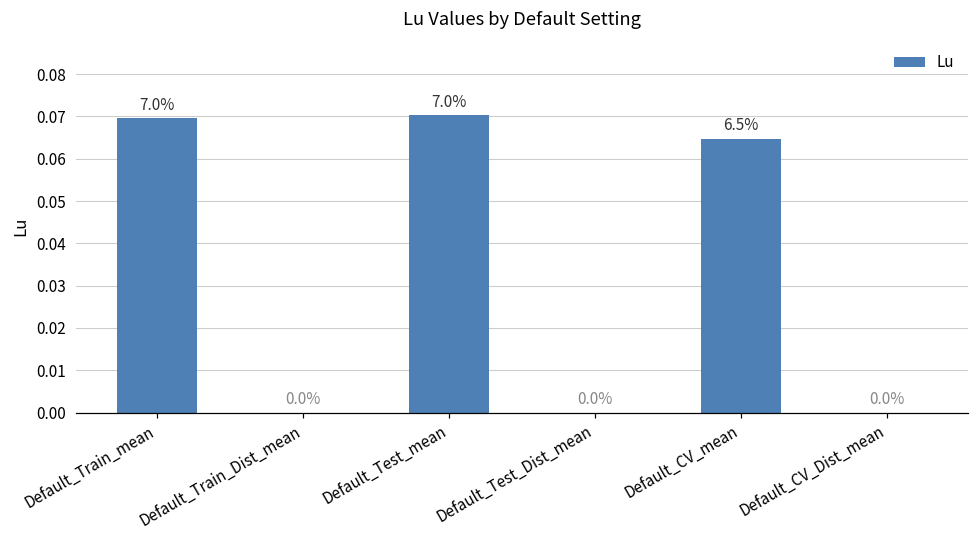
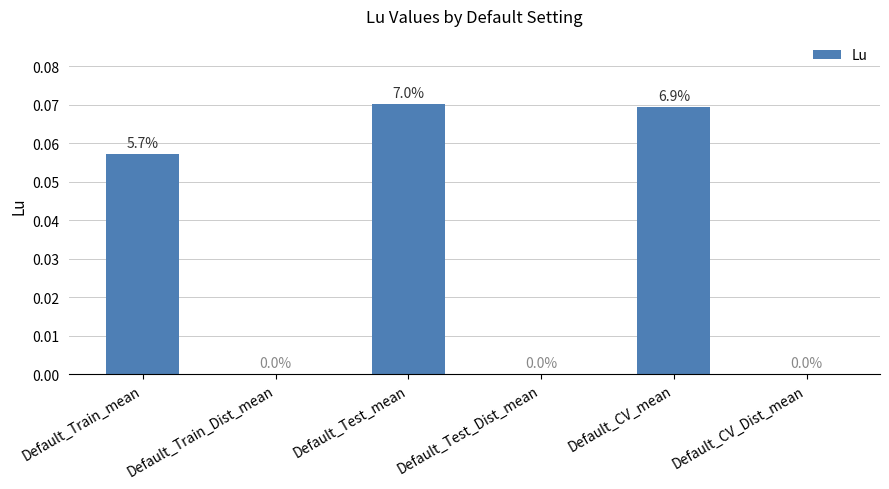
Default_Train_mean: 7.0% -> 5.7%
Default_CV_mean: 6.5% -> 6.9%
